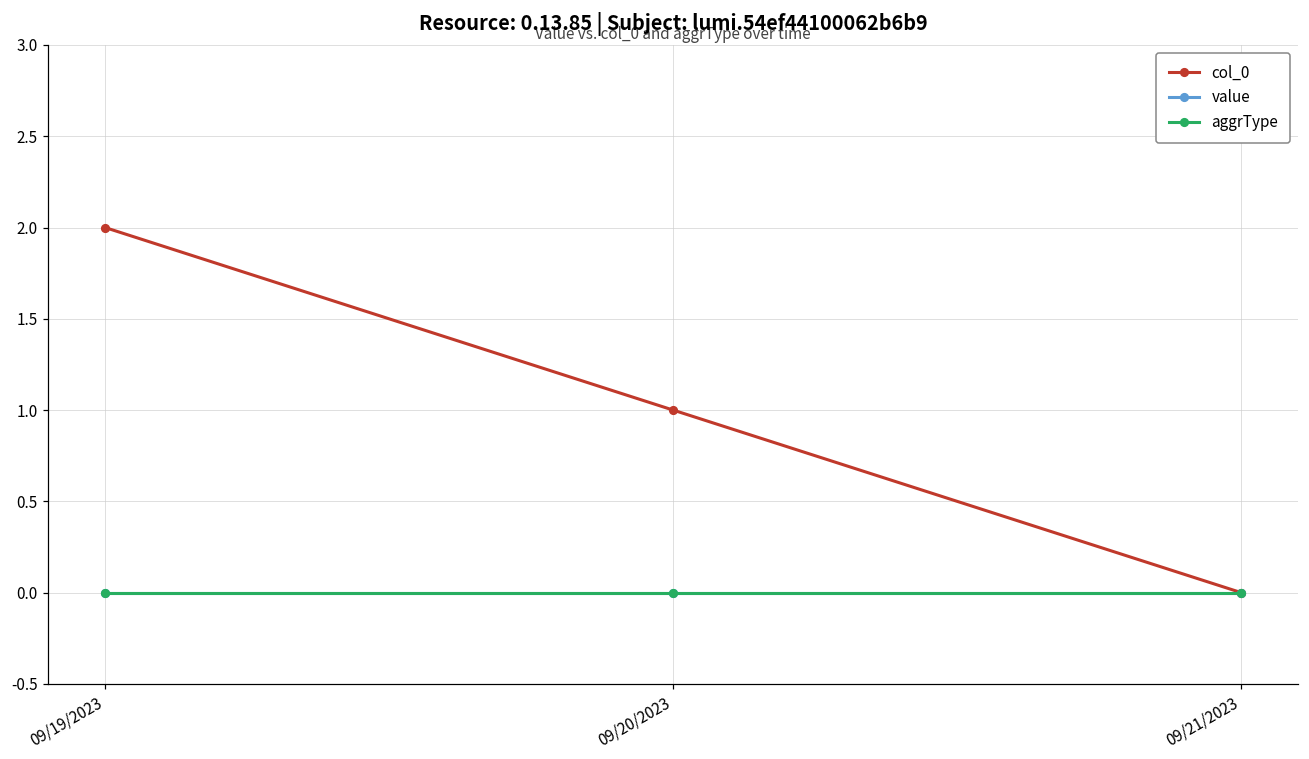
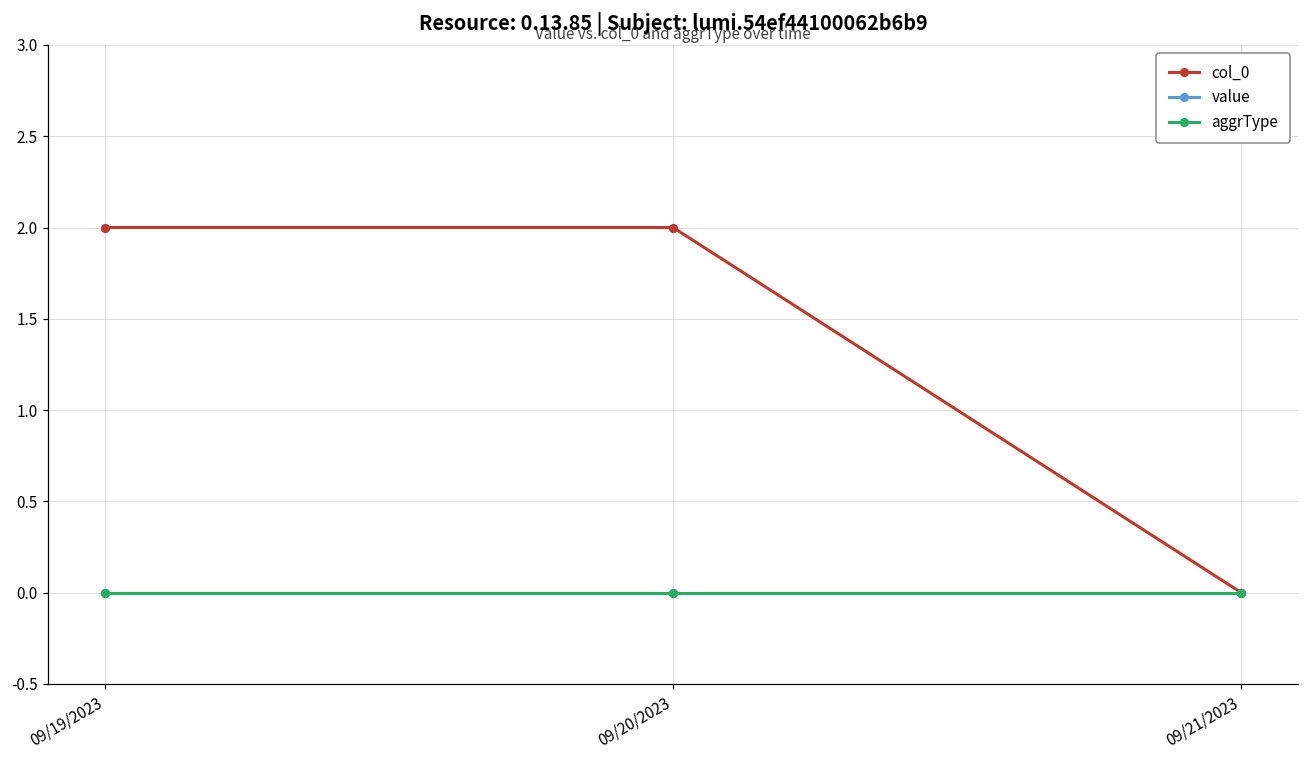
col_0, 09/20/2023: 1 -> 2
